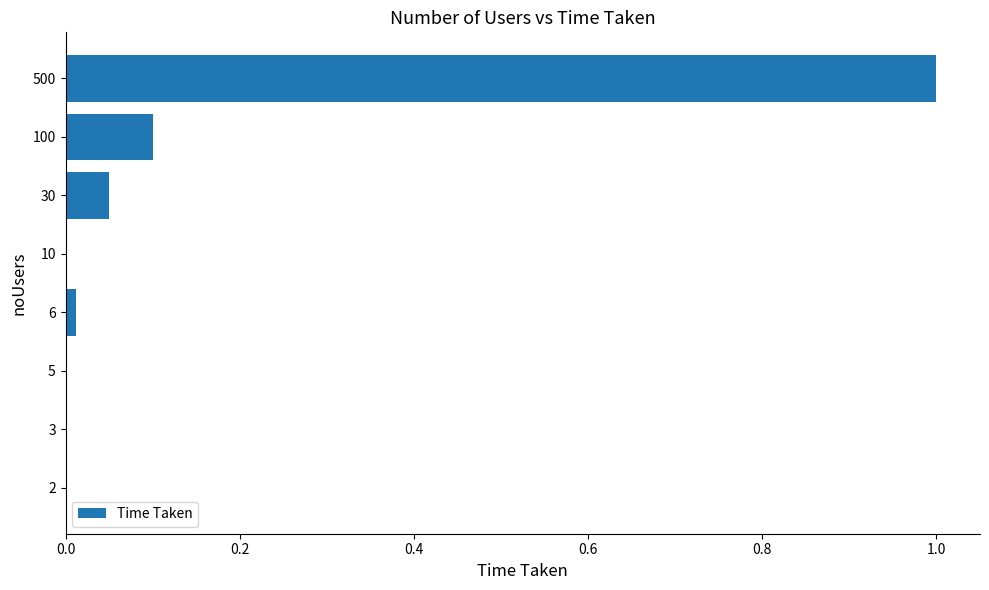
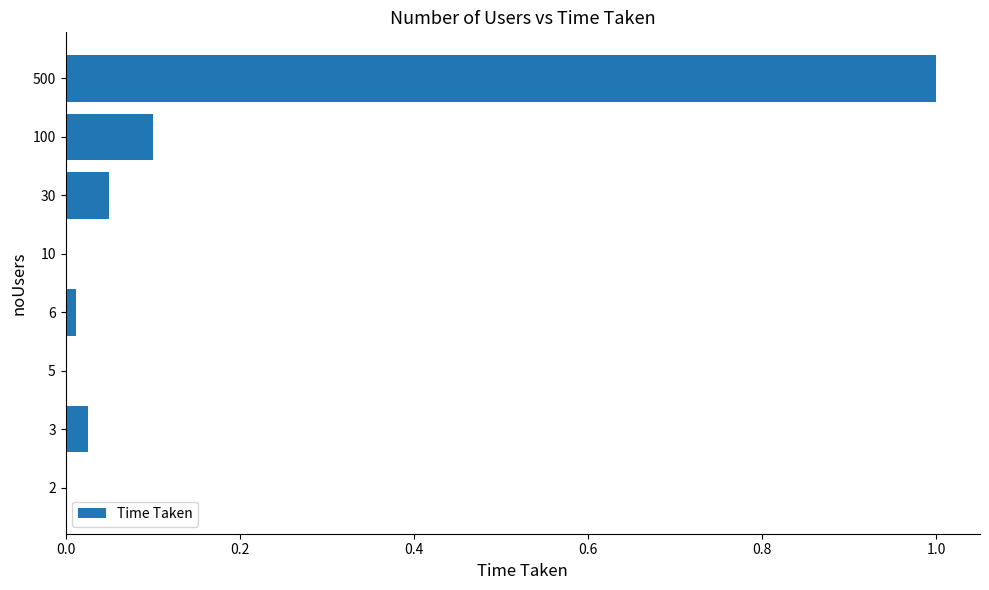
3: 0.00 -> 0.03
